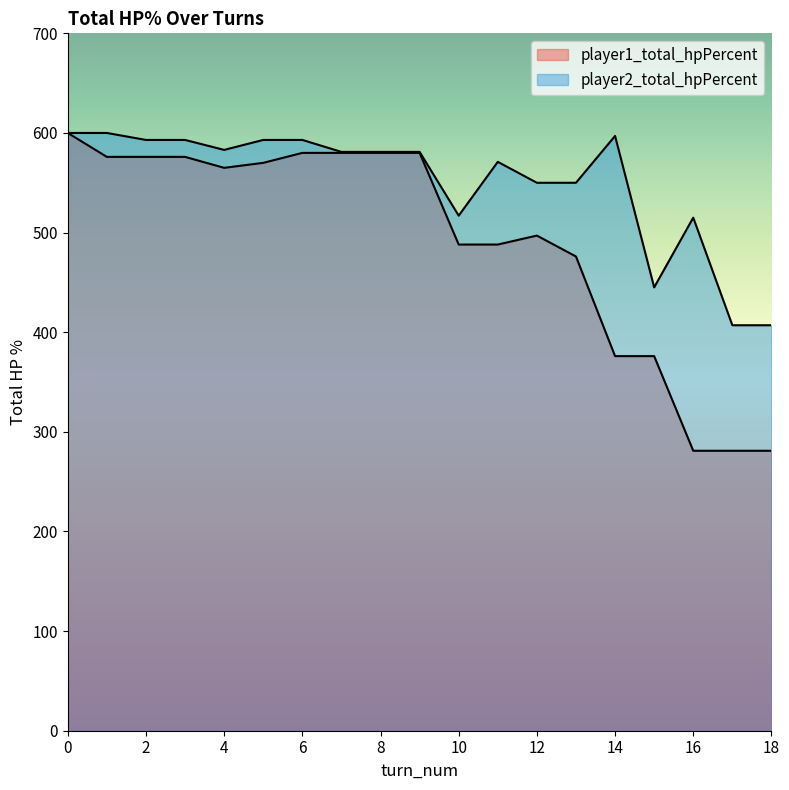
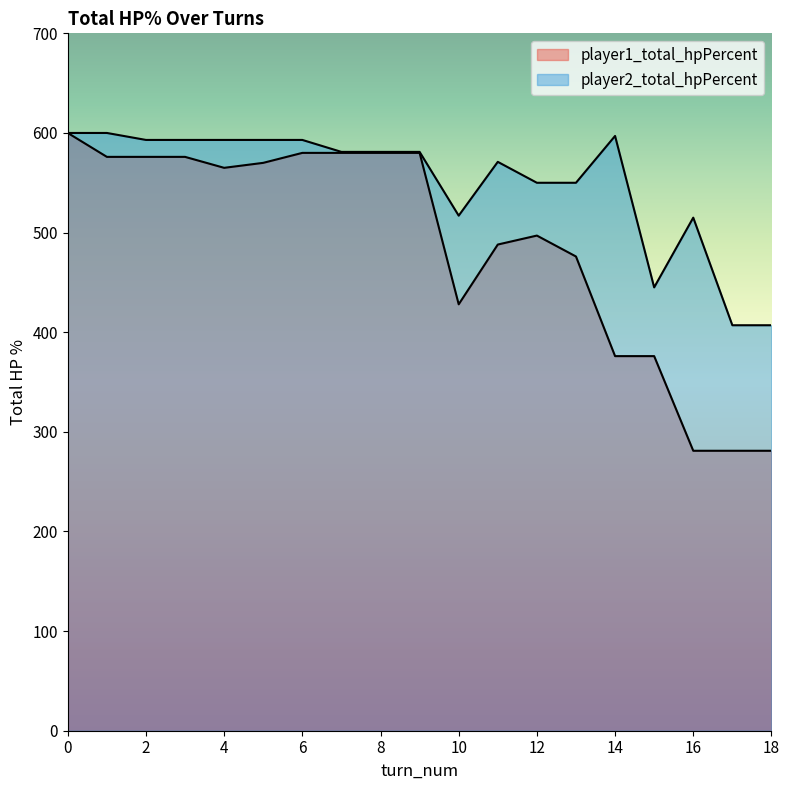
player2_total_hpPercent, 4: 580 -> 590
player1_total_hpPercent, 10: 490 -> 430
